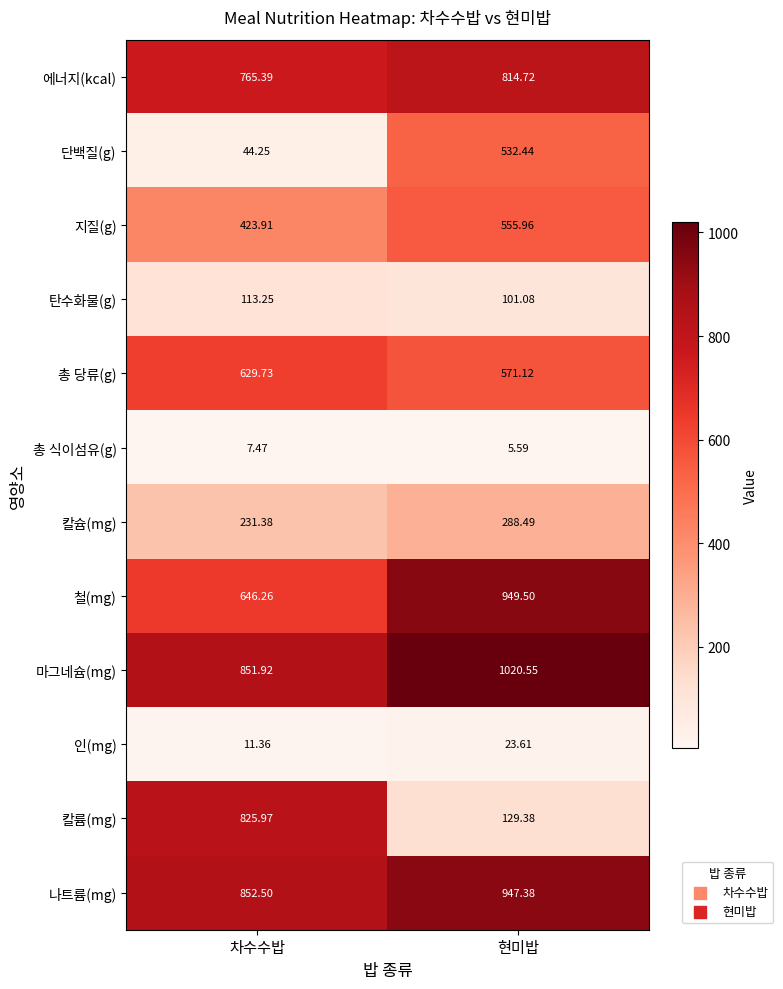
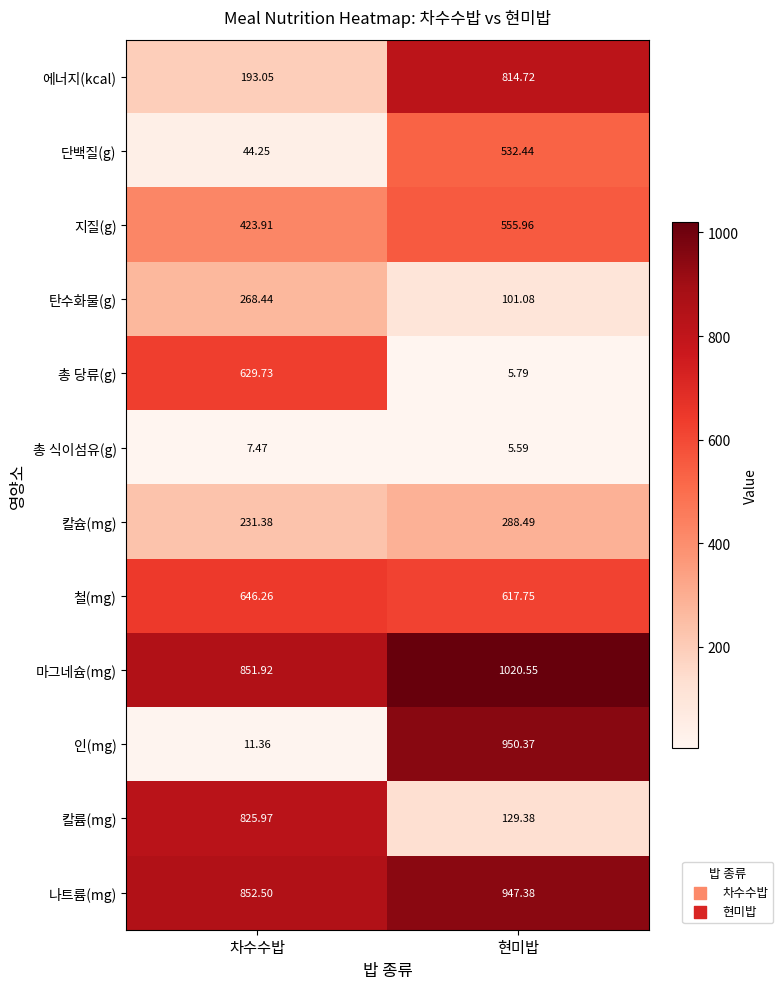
에너지(kcal), 차수수밥: 765.39 -> 193.05
탄수화물(g), 차수수밥: 113.25 -> 268.44
총 당류(g), 현미밥: 571.12 -> 5.79
철(mg), 현미밥: 949.50 -> 617.75
인(mg), 현미밥: 23.61 -> 950.37
